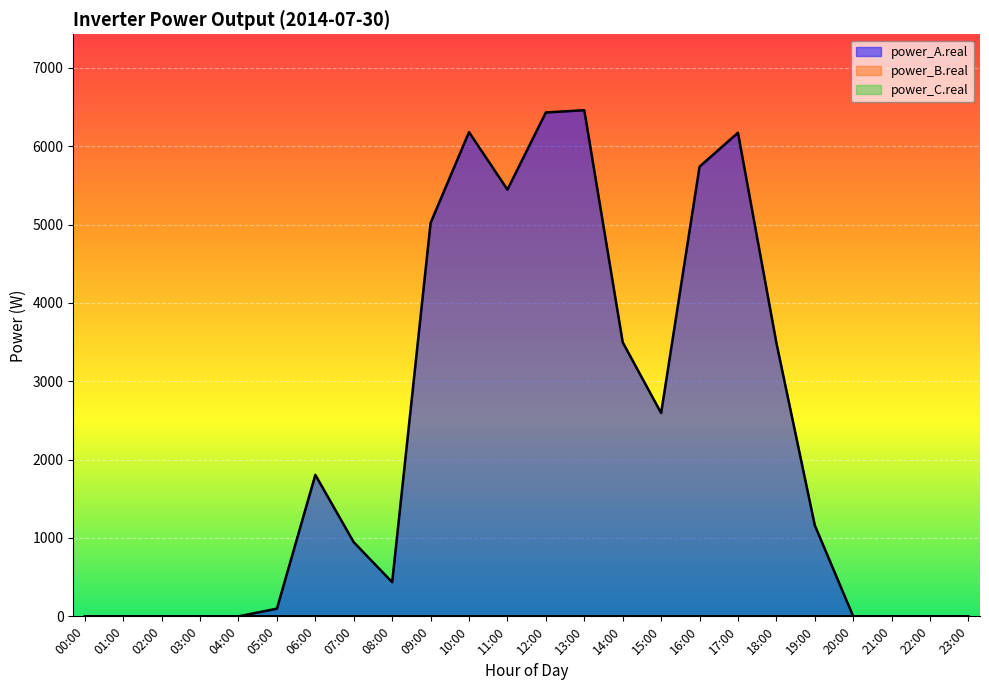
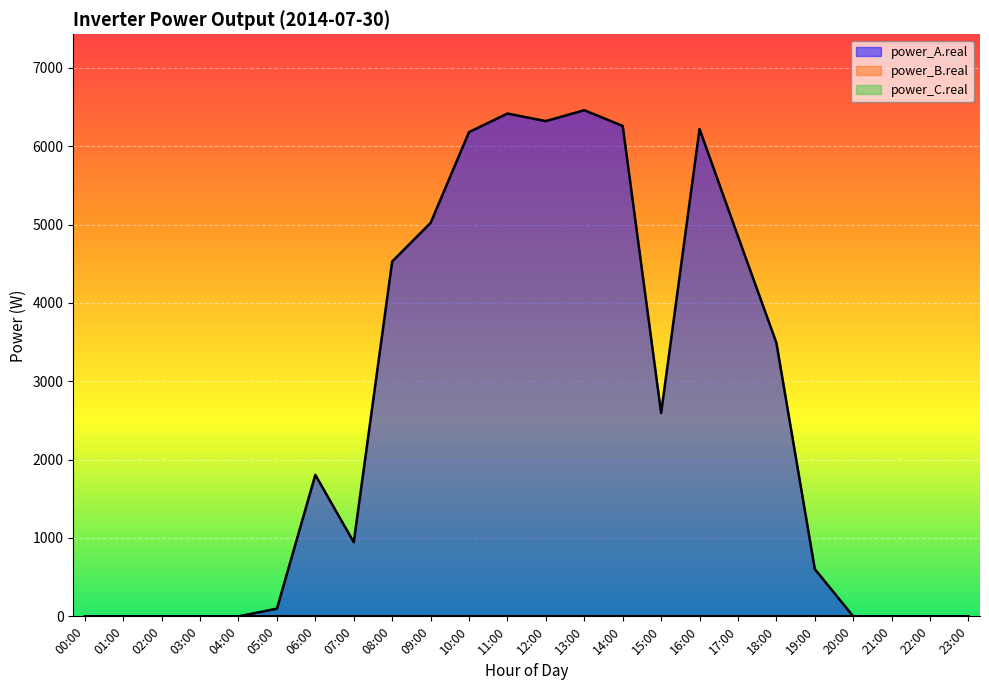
power_A.real, 08:00: 400 -> 4500
power_A.real, 11:00: 5400 -> 6400
power_A.real, 12:00: 6400 -> 6300
power_A.real, 14:00: 3500 -> 6300
power_A.real, 16:00: 5700 -> 6200
power_A.real, 17:00: 6200 -> 4900
power_A.real, 19:00: 1200 -> 600
